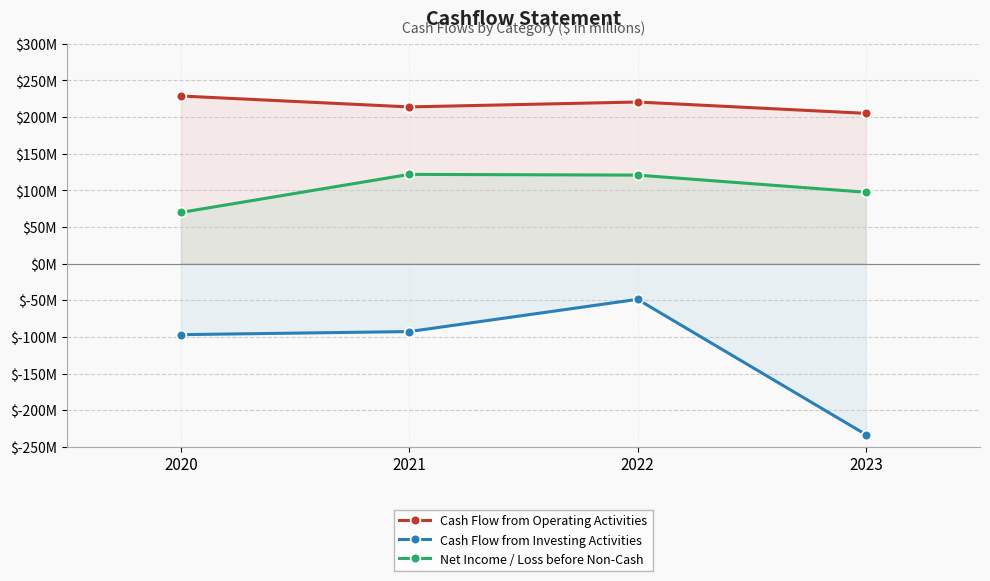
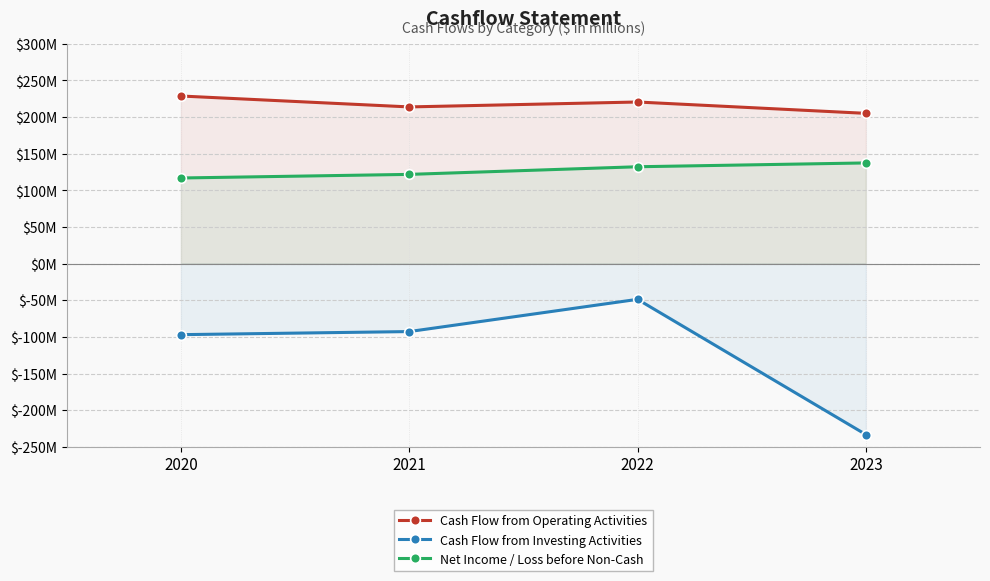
Net Income / Loss before Non-Cash, 2020: $70000000 -> $120000000
Net Income / Loss before Non-Cash, 2022: $120000000 -> $130000000
Net Income / Loss before Non-Cash, 2023: $100000000 -> $140000000
